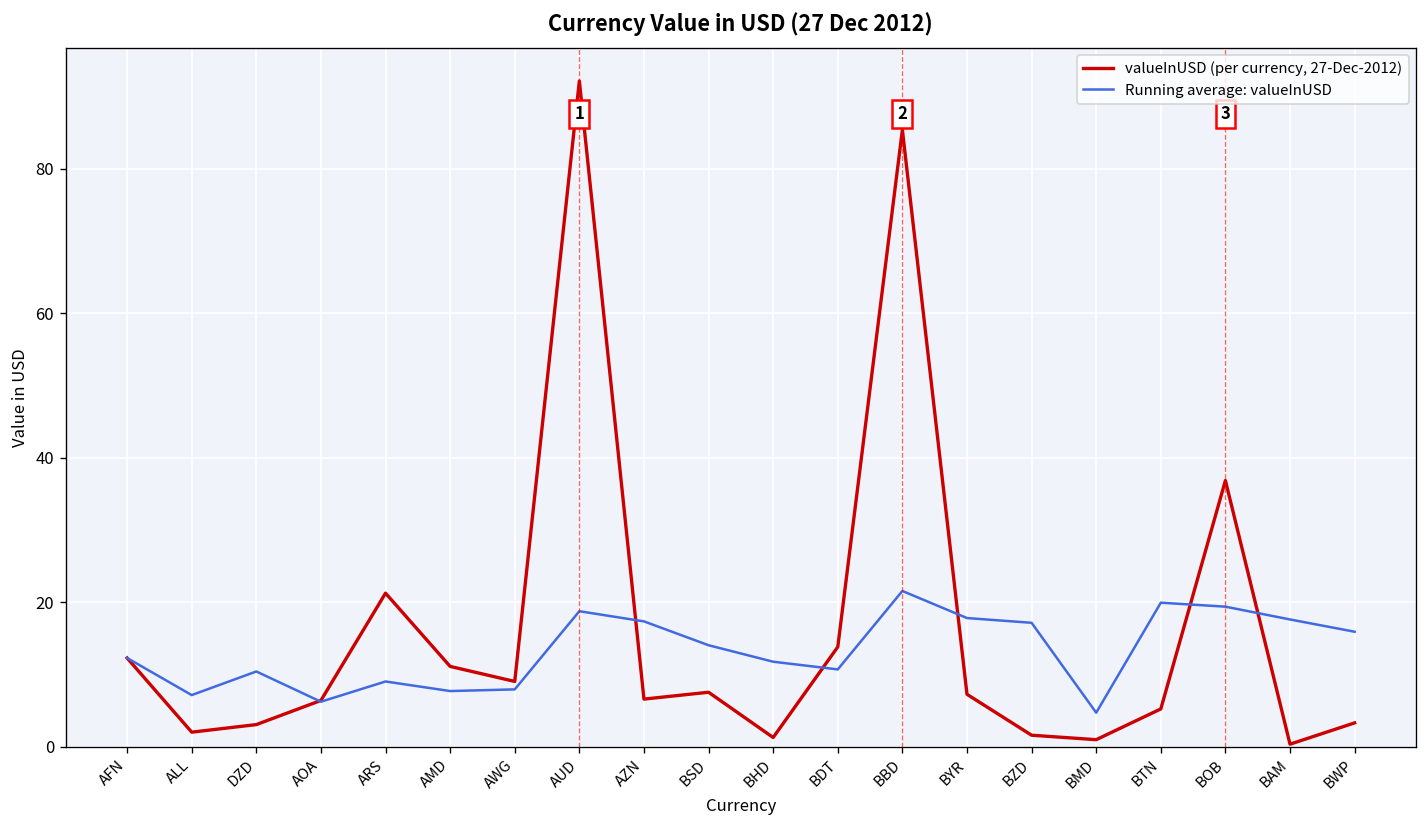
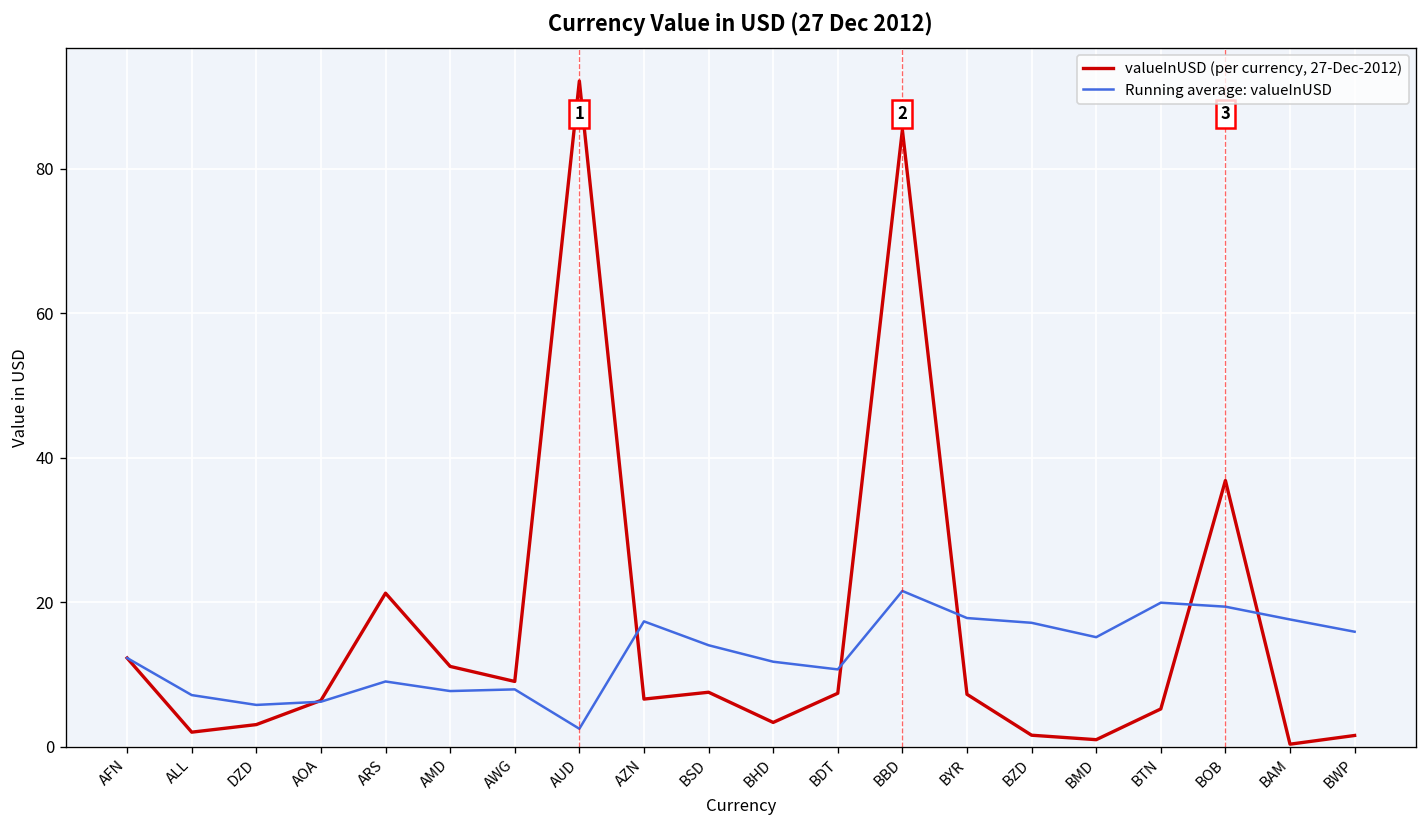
Running average: valueInUSD, DZD: 10 -> 6
Running average: valueInUSD, AUD: 19 -> 2
valueInUSD (per currency, 27-Dec-2012), BHD: 1 -> 3
valueInUSD (per currency, 27-Dec-2012), BDT: 14 -> 7
Running average: valueInUSD, BMD: 5 -> 15
valueInUSD (per currency, 27-Dec-2012), BWP: 3 -> 2
